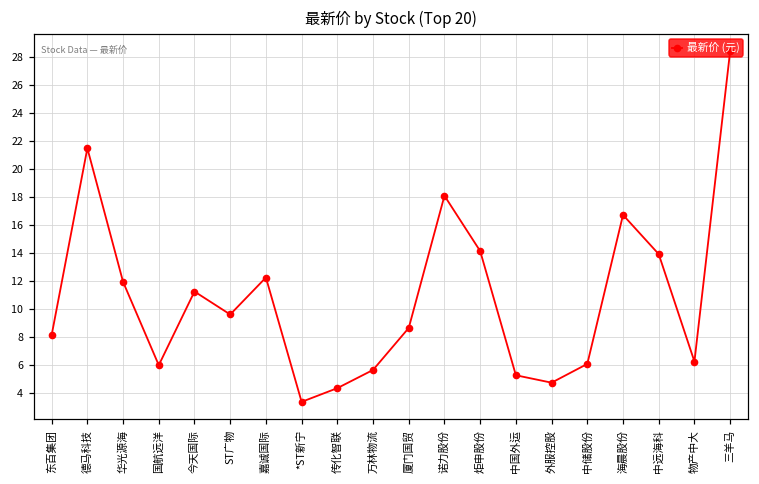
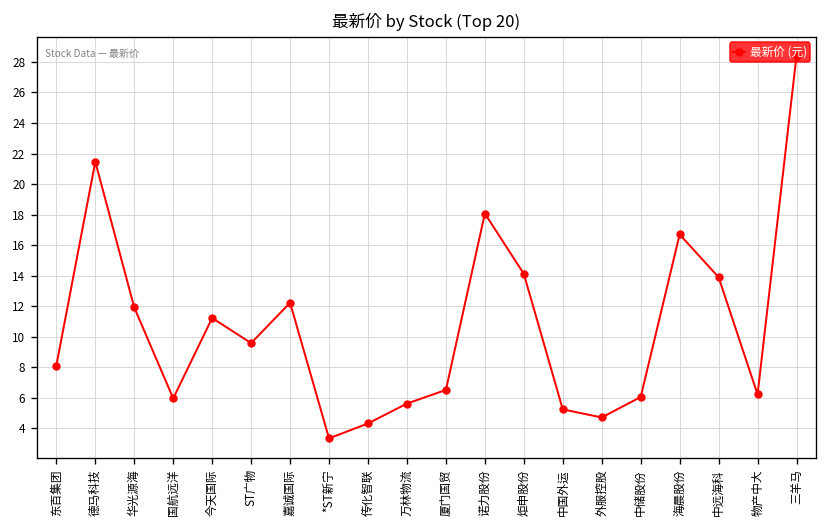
厦门国贸: 8.6 -> 6.5
